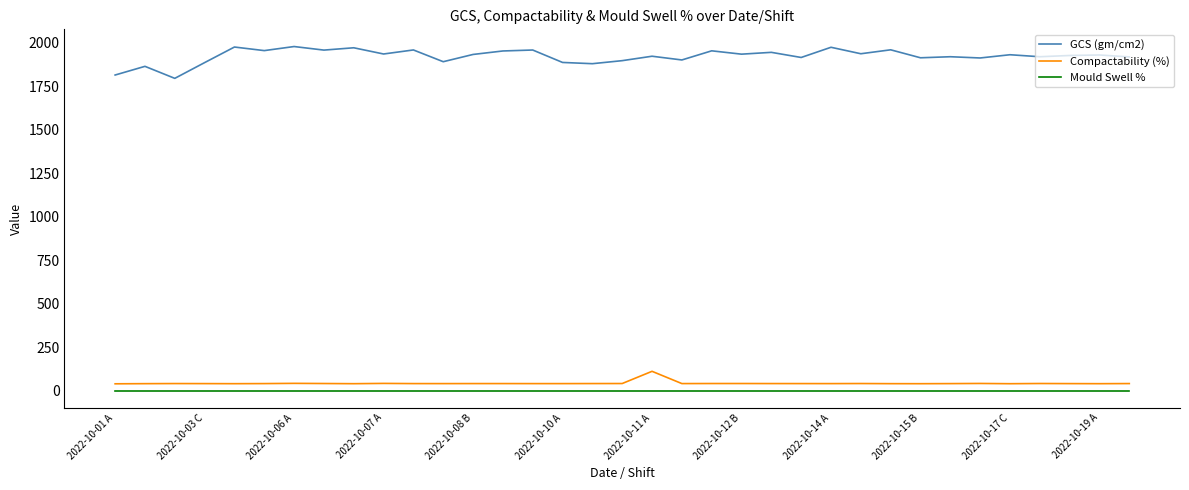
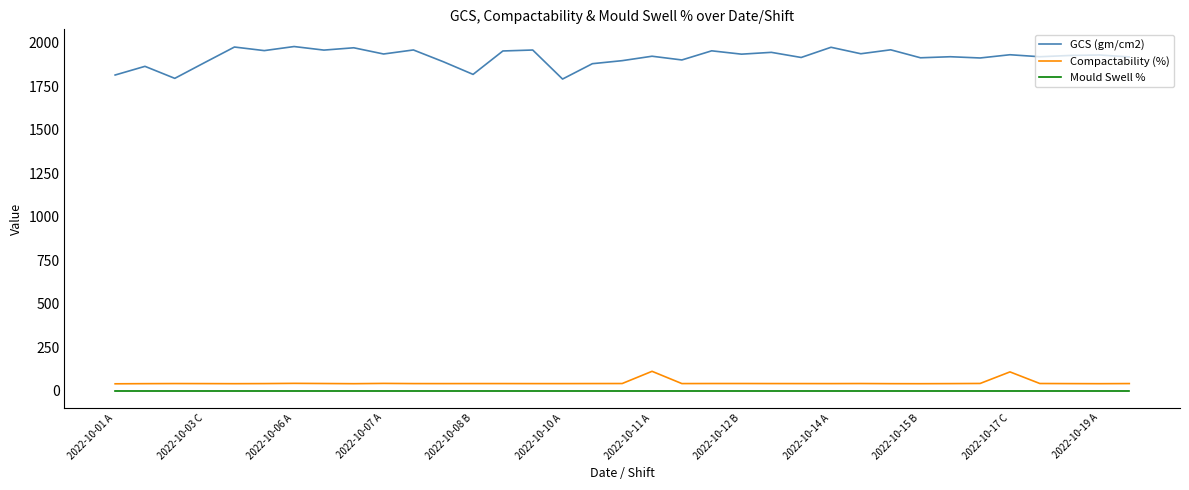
GCS (gm/cm2), 2022-10-08 B: 1930 -> 1820
GCS (gm/cm2), 2022-10-10 A: 1890 -> 1790
Compactability (%), 2022-10-17 C: 40 -> 110
